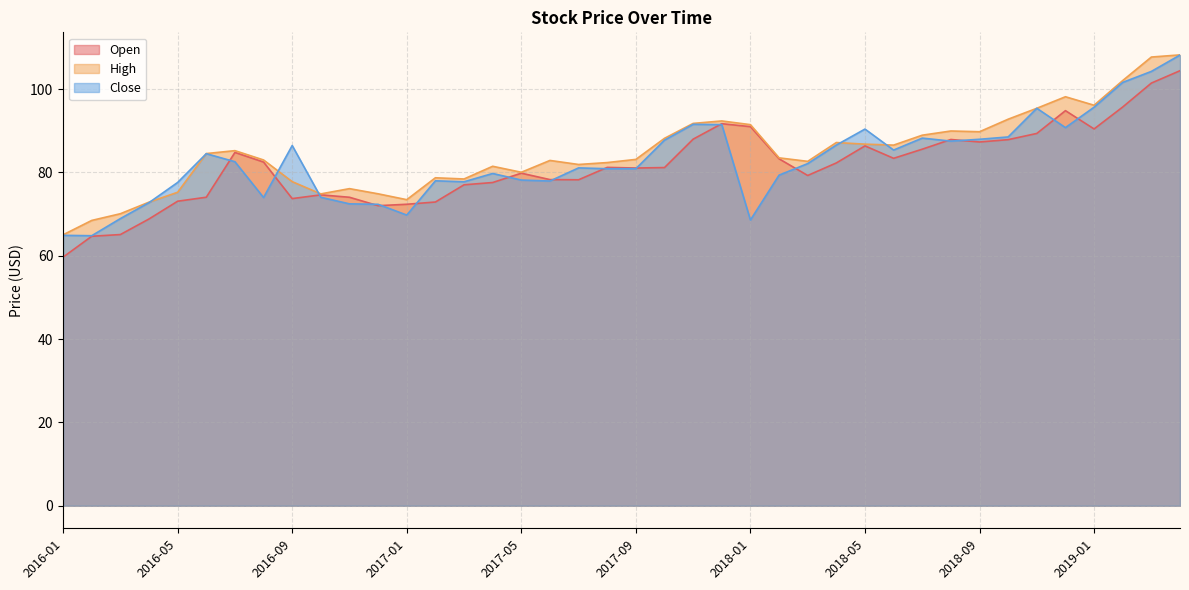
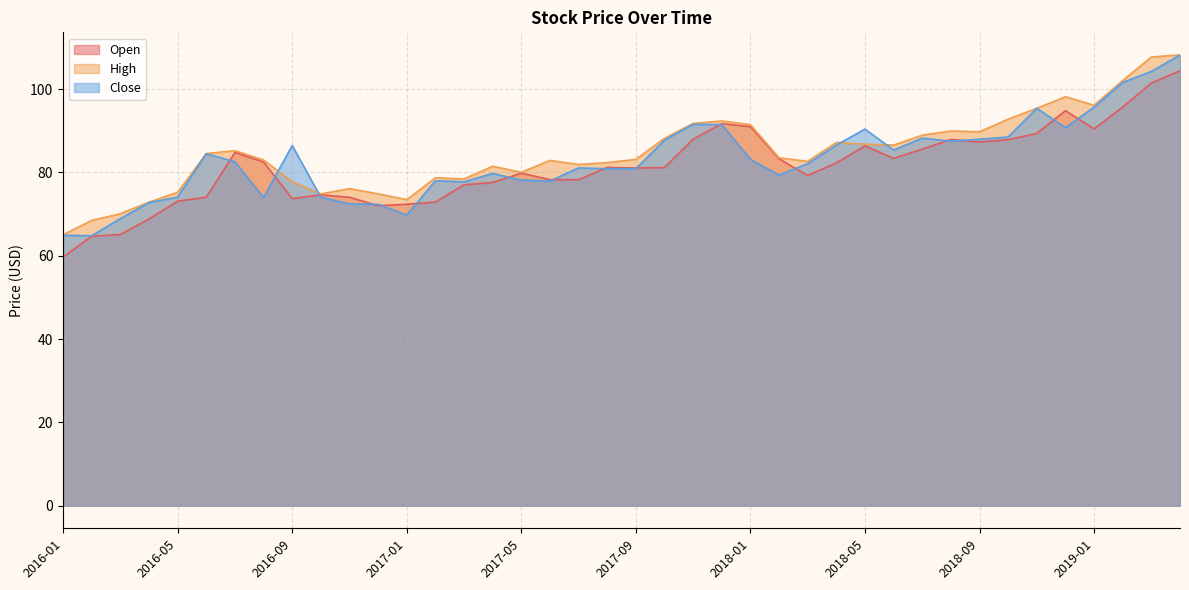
Close, 2016-05: 78 -> 74
Close, 2018-01: 69 -> 83
